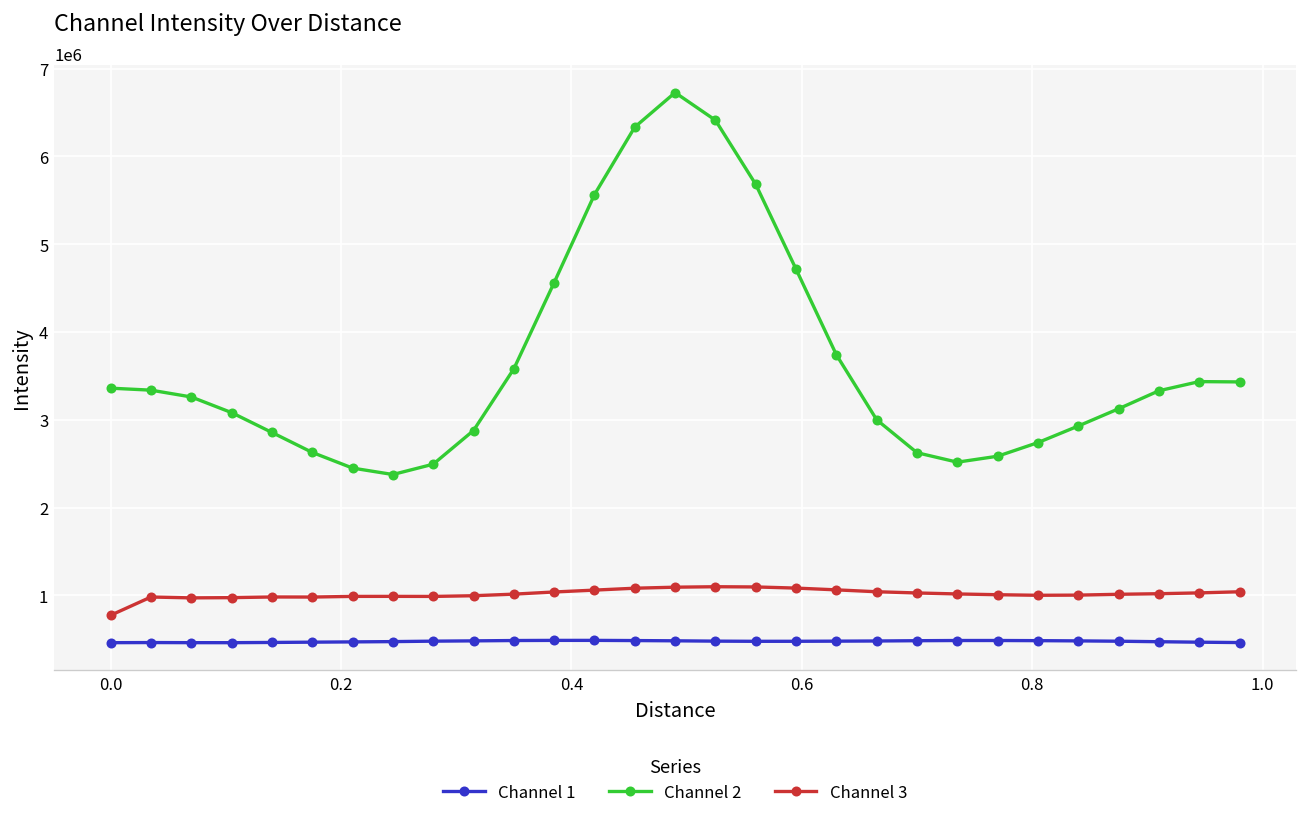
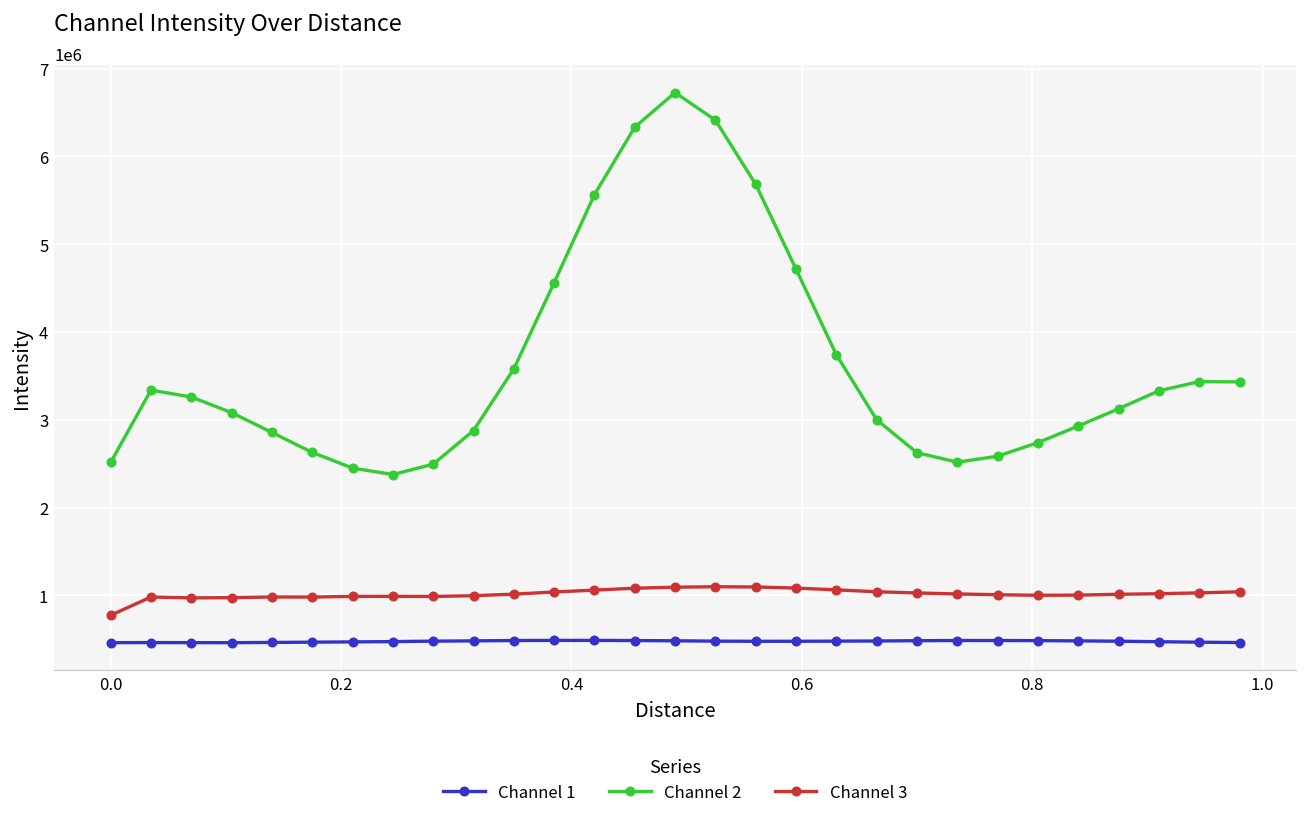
Channel 2, 0.0: 3400000 -> 2500000
